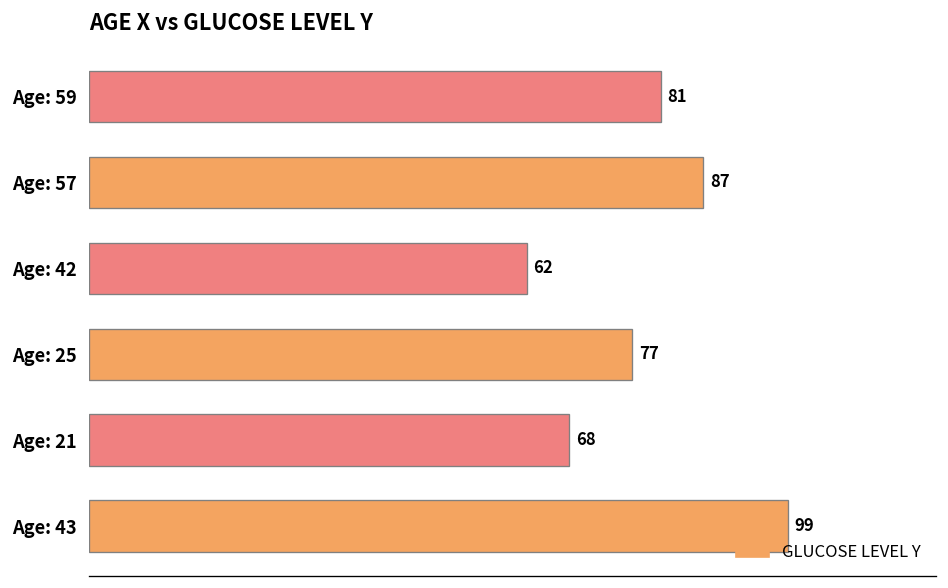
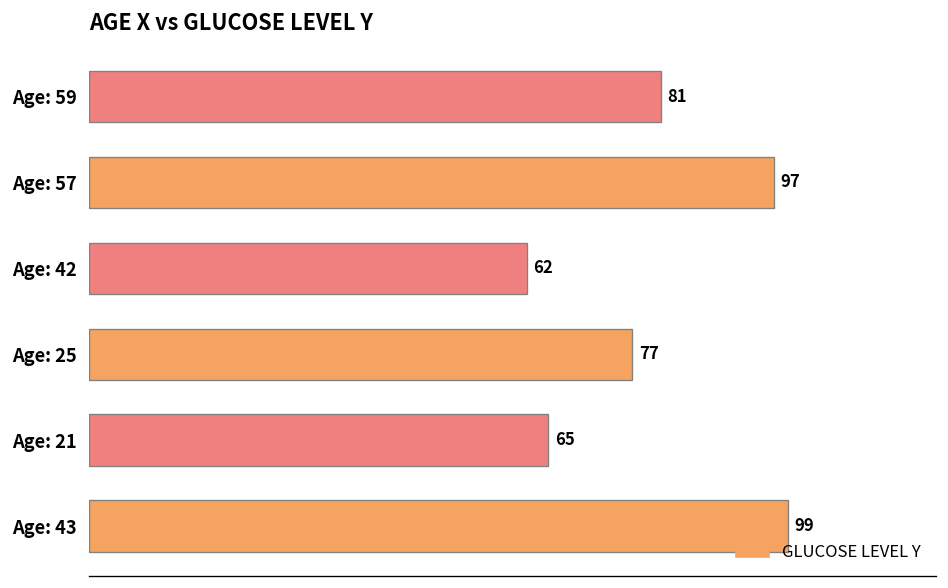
Age: 57: 87 -> 97
Age: 21: 68 -> 65
